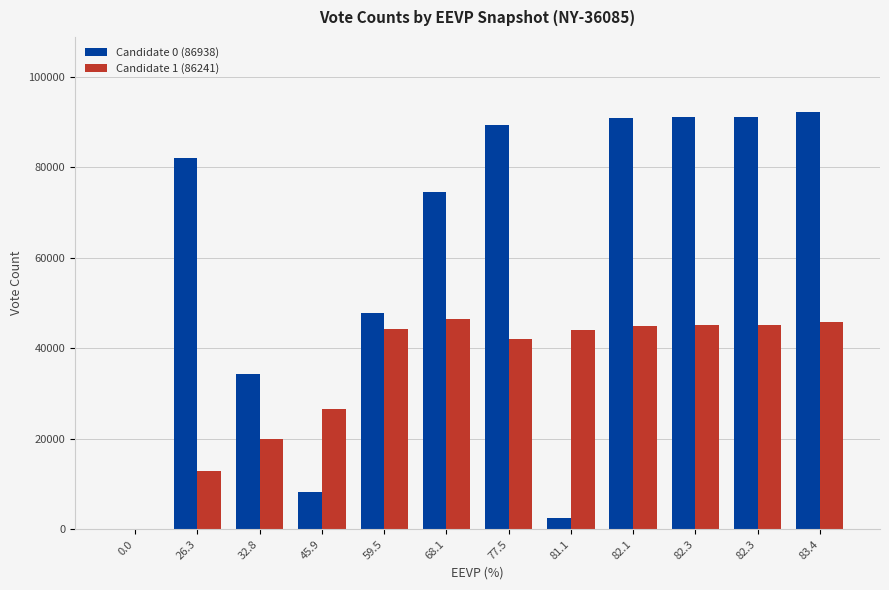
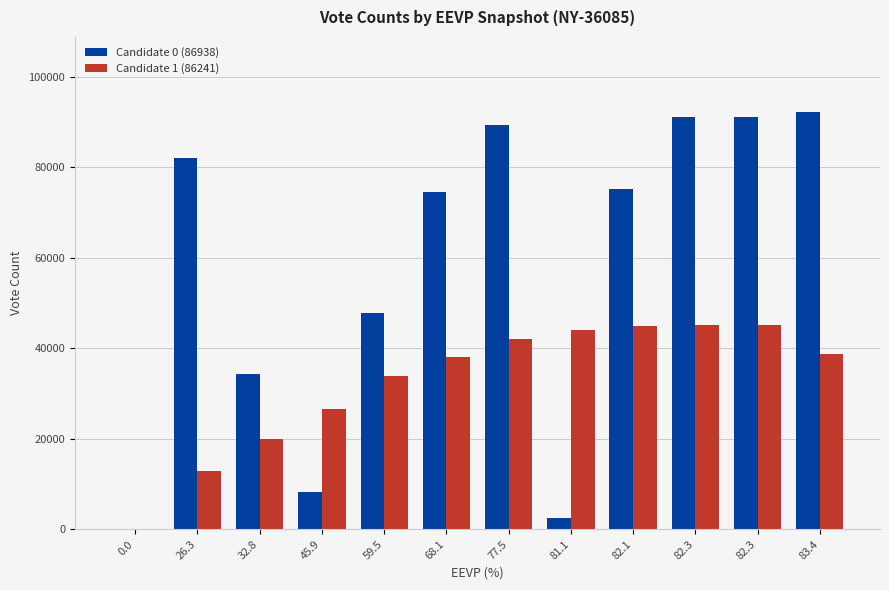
Candidate 1 (86241), 59.5: 44000 -> 34000
Candidate 1 (86241), 68.1: 46000 -> 38000
Candidate 0 (86938), 82.1: 91000 -> 75000
Candidate 1 (86241), 83.4: 46000 -> 39000
